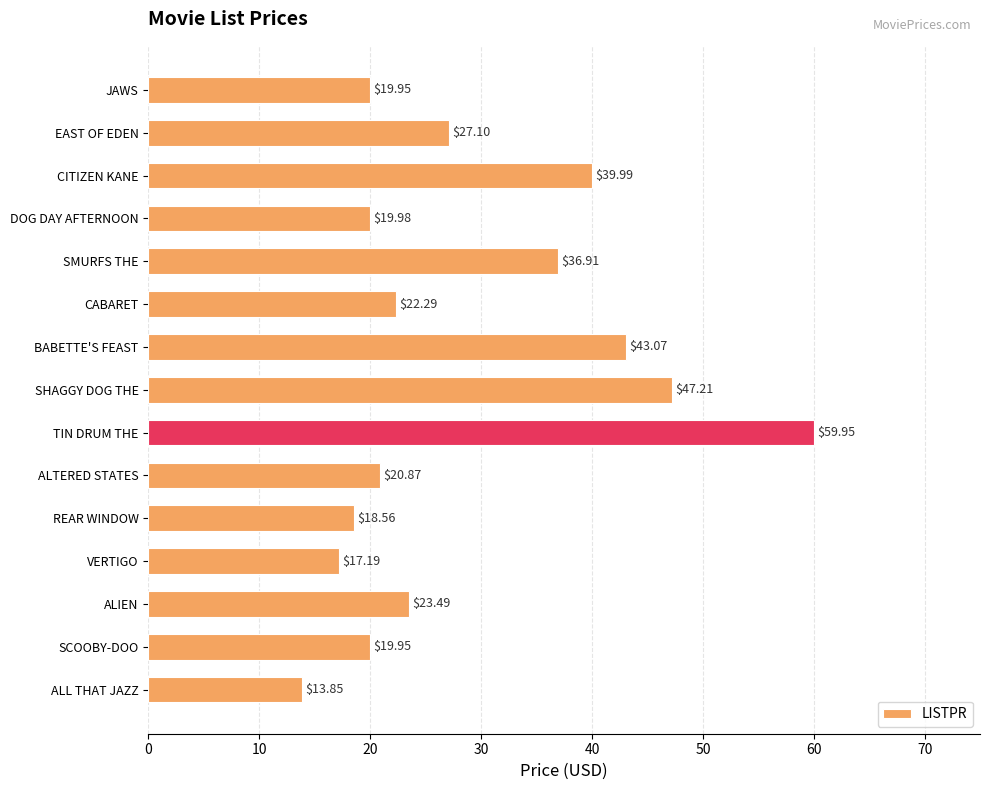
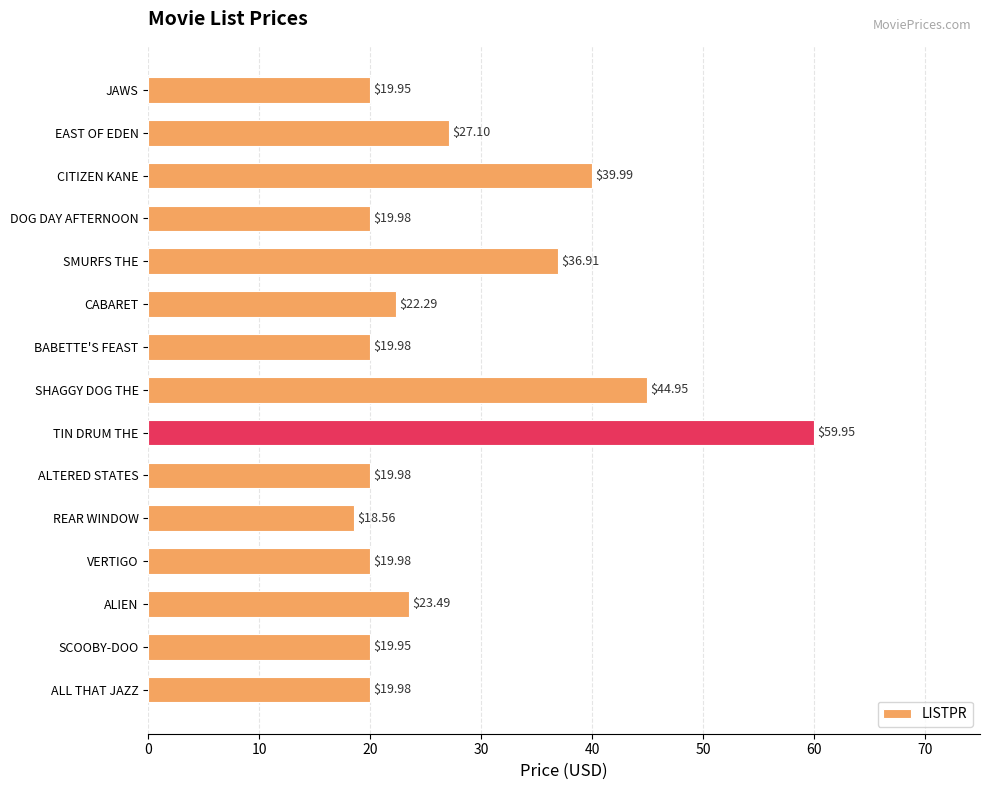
BABETTE'S FEAST: $43.07 -> $19.98
SHAGGY DOG THE: $47.21 -> $44.95
ALTERED STATES: $20.87 -> $19.98
VERTIGO: $17.19 -> $19.98
ALL THAT JAZZ: $13.85 -> $19.98
